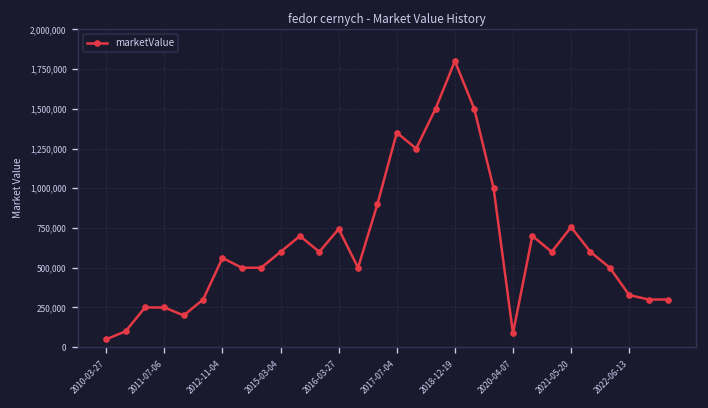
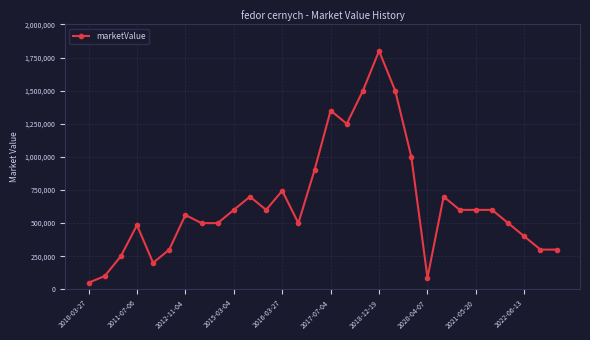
2011-07-06: 250,000 -> 480,000
2021-05-20: 760,000 -> 600,000
2022-06-13: 330,000 -> 400,000
